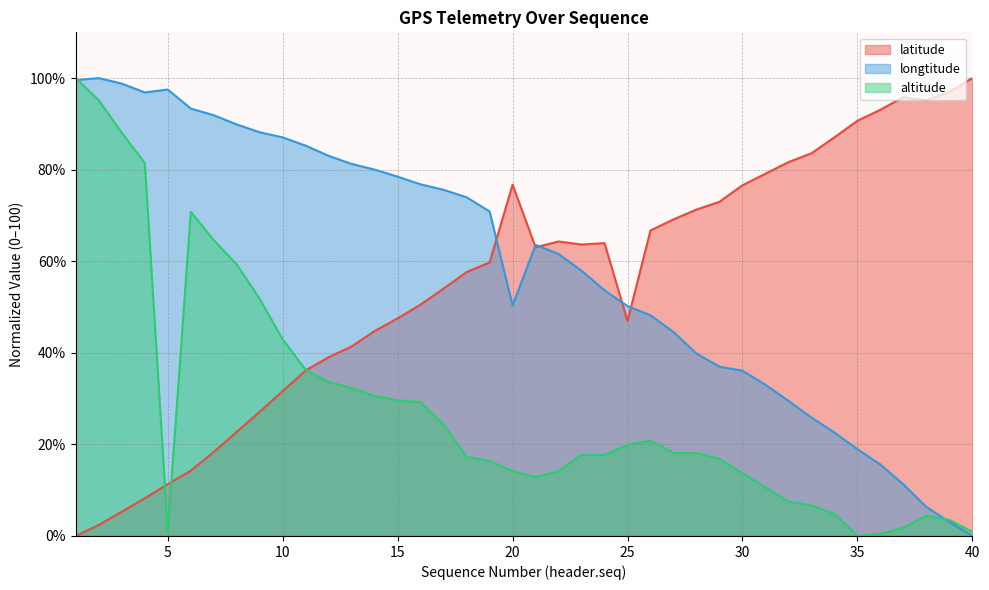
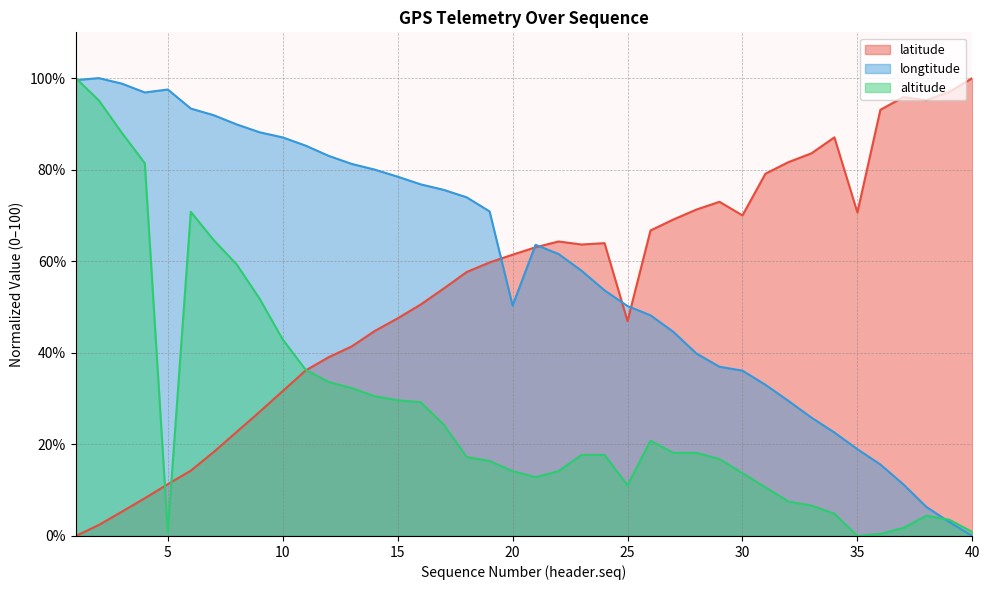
latitude, 20: 77% -> 61%
altitude, 25: 20% -> 11%
latitude, 30: 77% -> 70%
latitude, 35: 91% -> 71%
